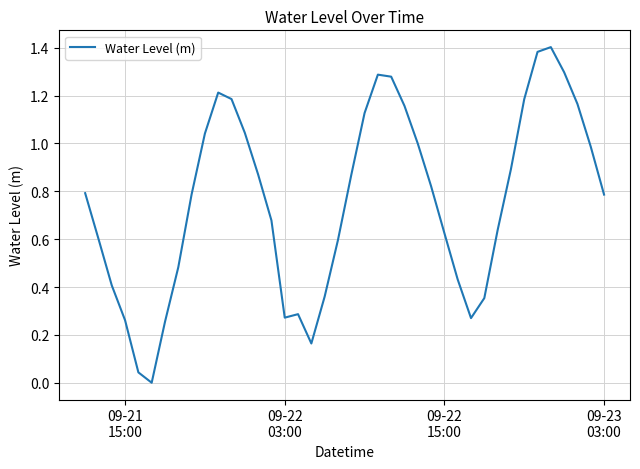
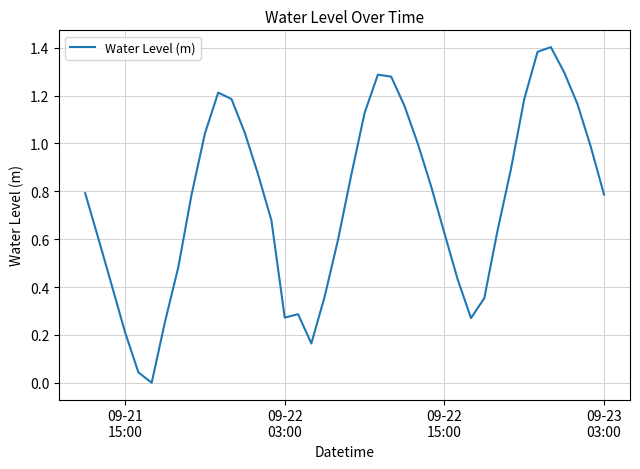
09-21 15:00: 0.26 -> 0.21
